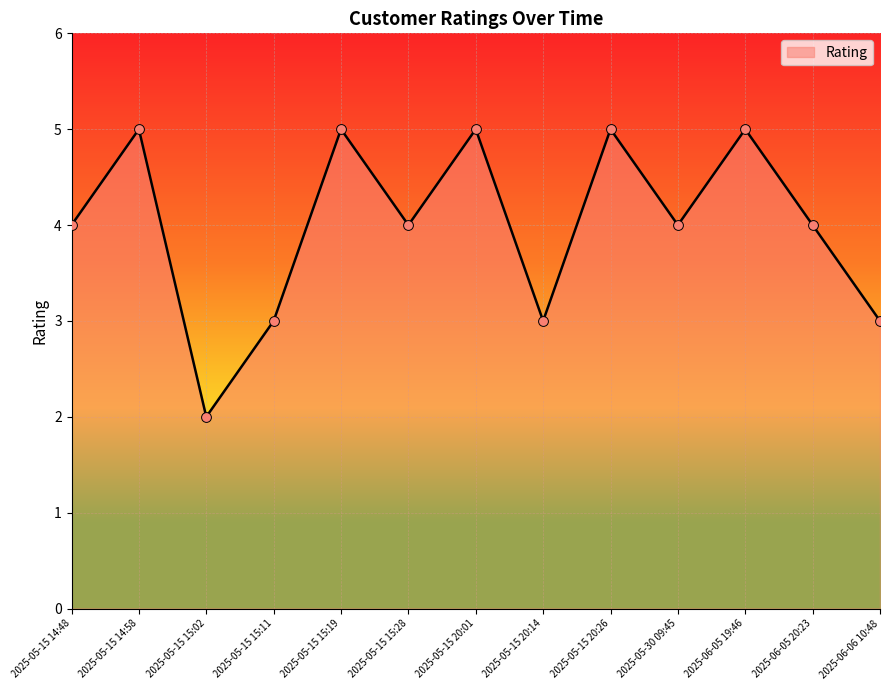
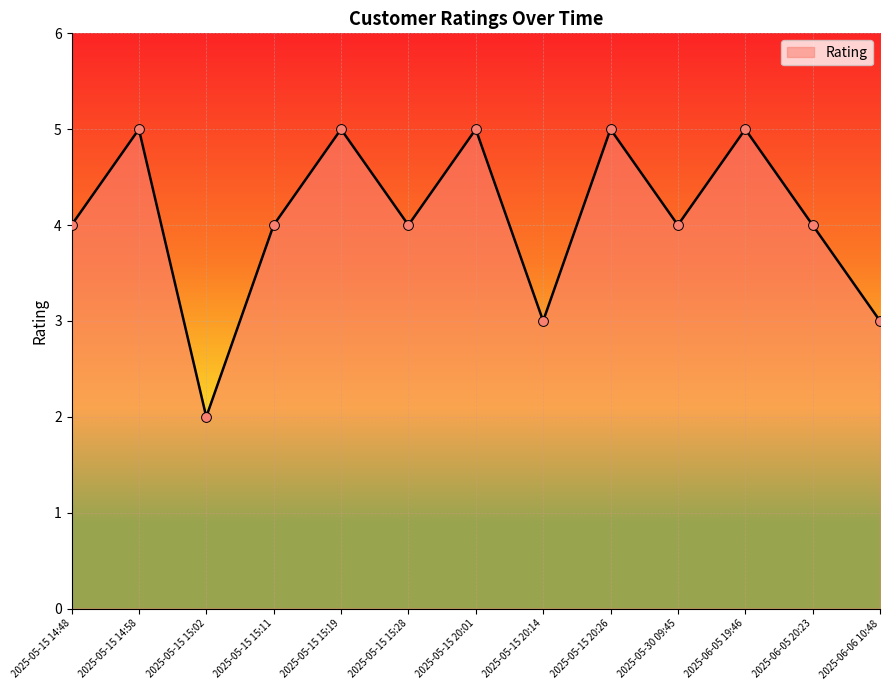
2025-05-15 15:11: 3 -> 4
